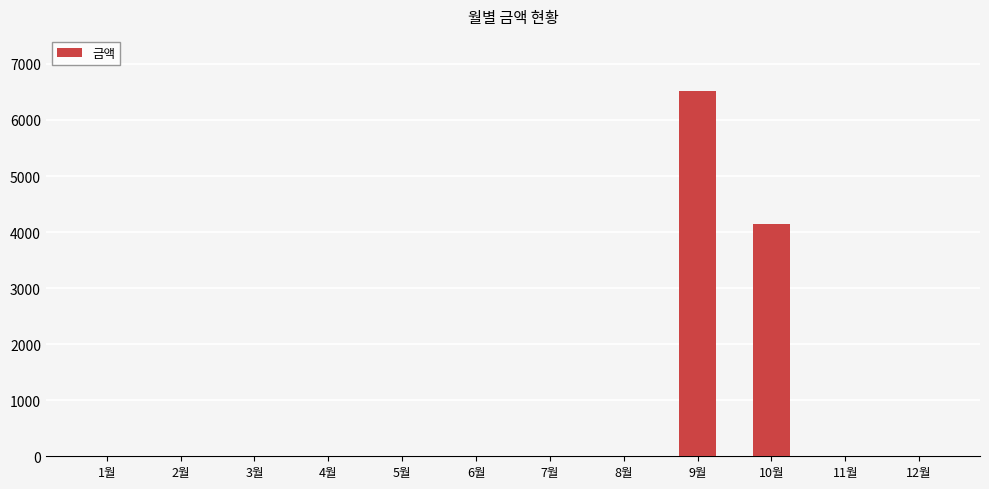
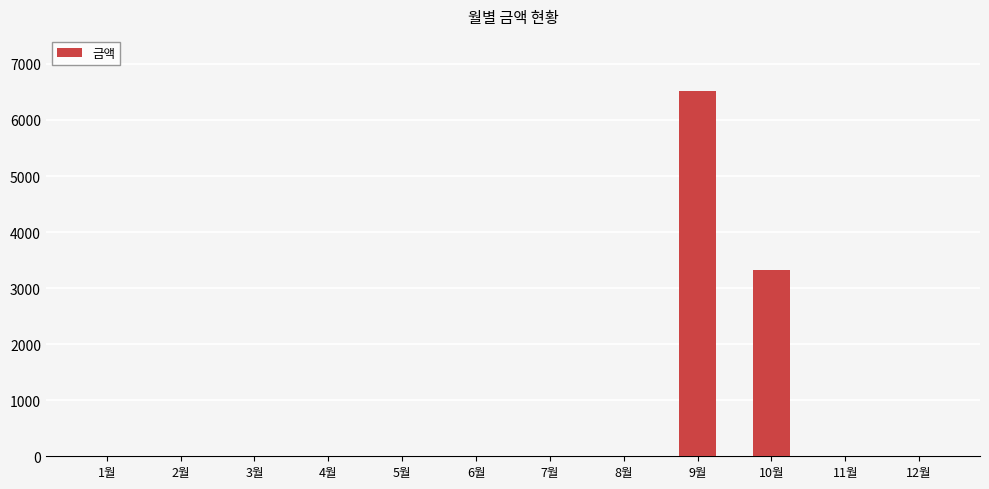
10월: 4200 -> 3300
